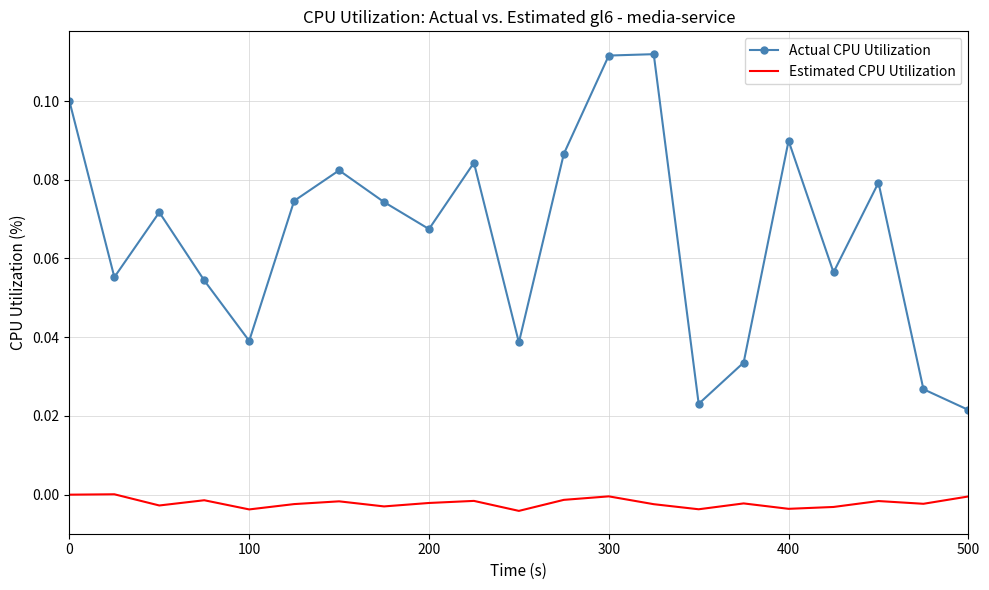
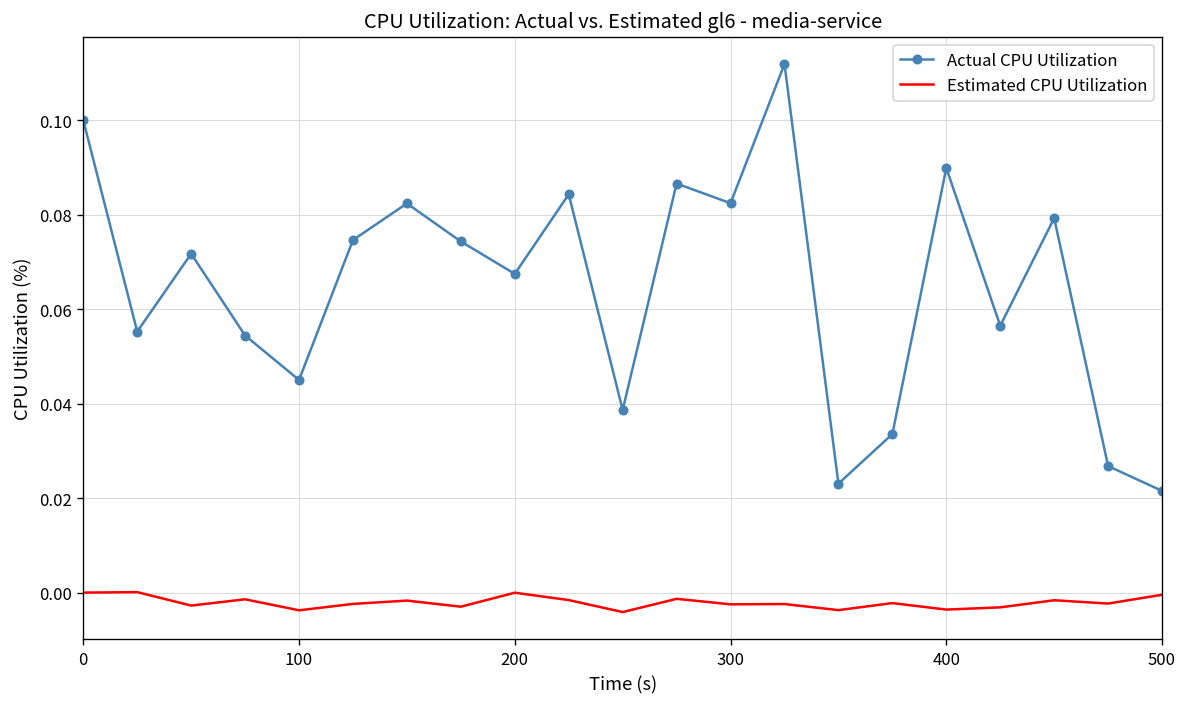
Actual CPU Utilization, 100: 0.039 -> 0.045
Estimated CPU Utilization, 200: -0.002 -> 0.000
Actual CPU Utilization, 300: 0.112 -> 0.082
Estimated CPU Utilization, 300: 0.000 -> -0.002
